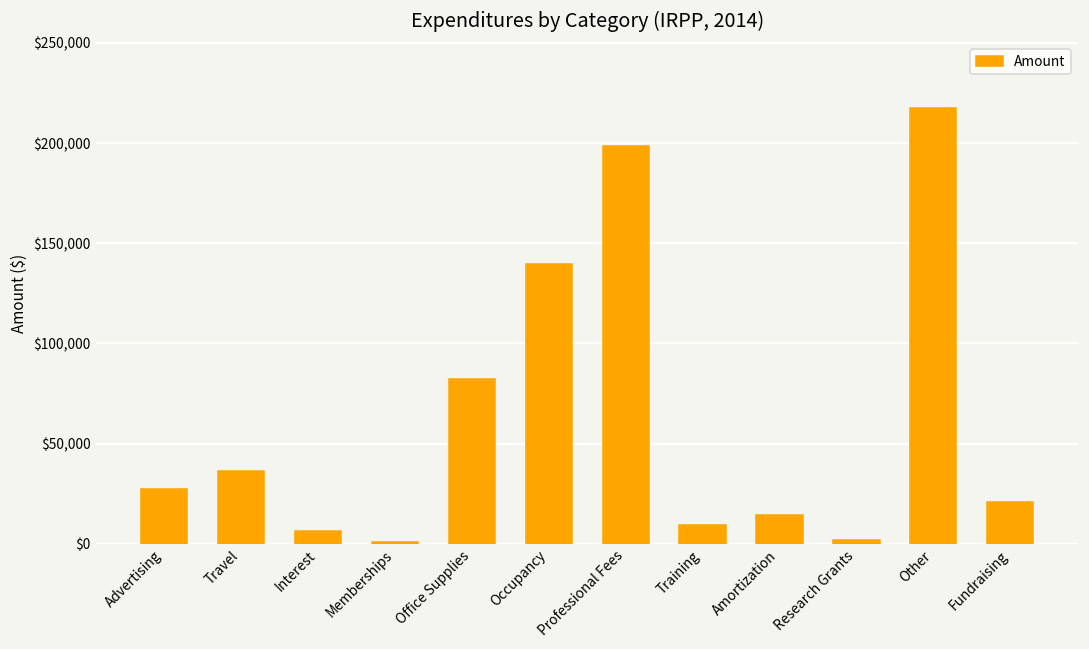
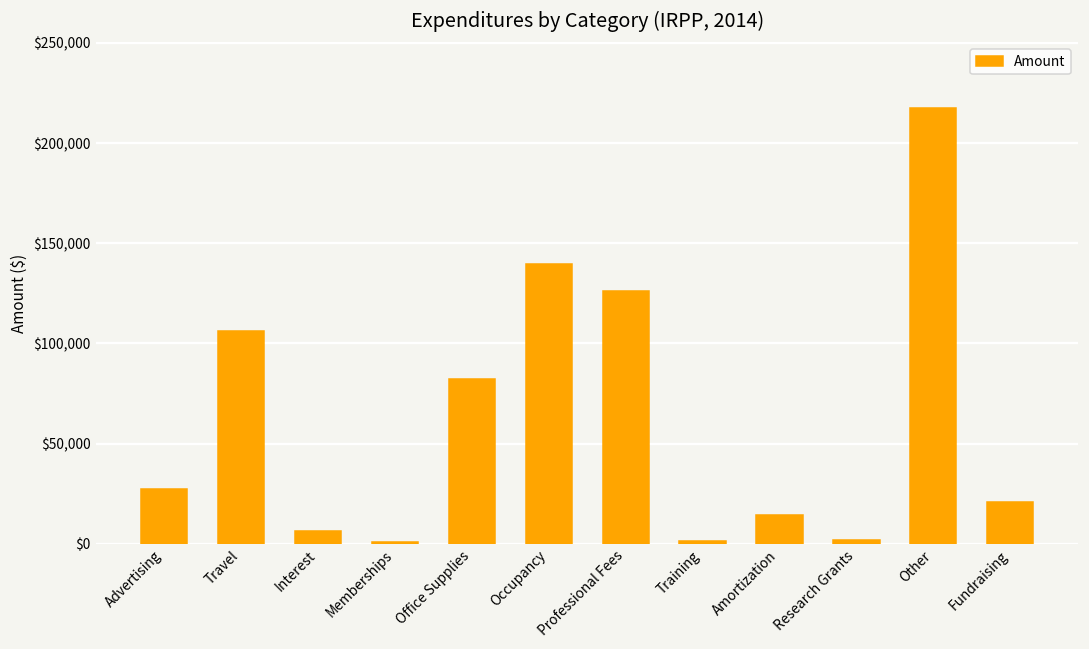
Travel: $36,000 -> $106,000
Professional Fees: $198,000 -> $126,000
Training: $9,000 -> $1,000
